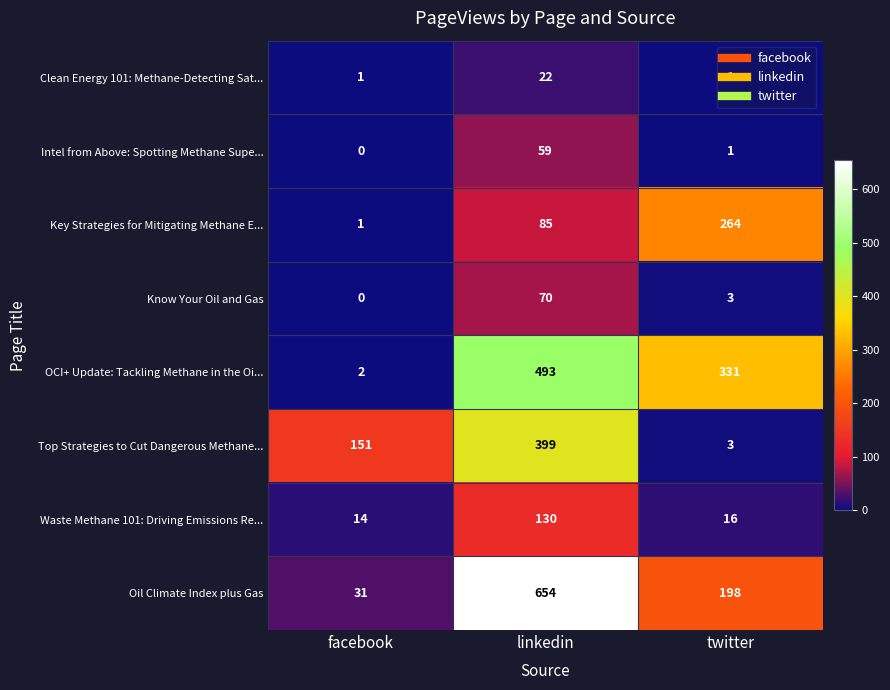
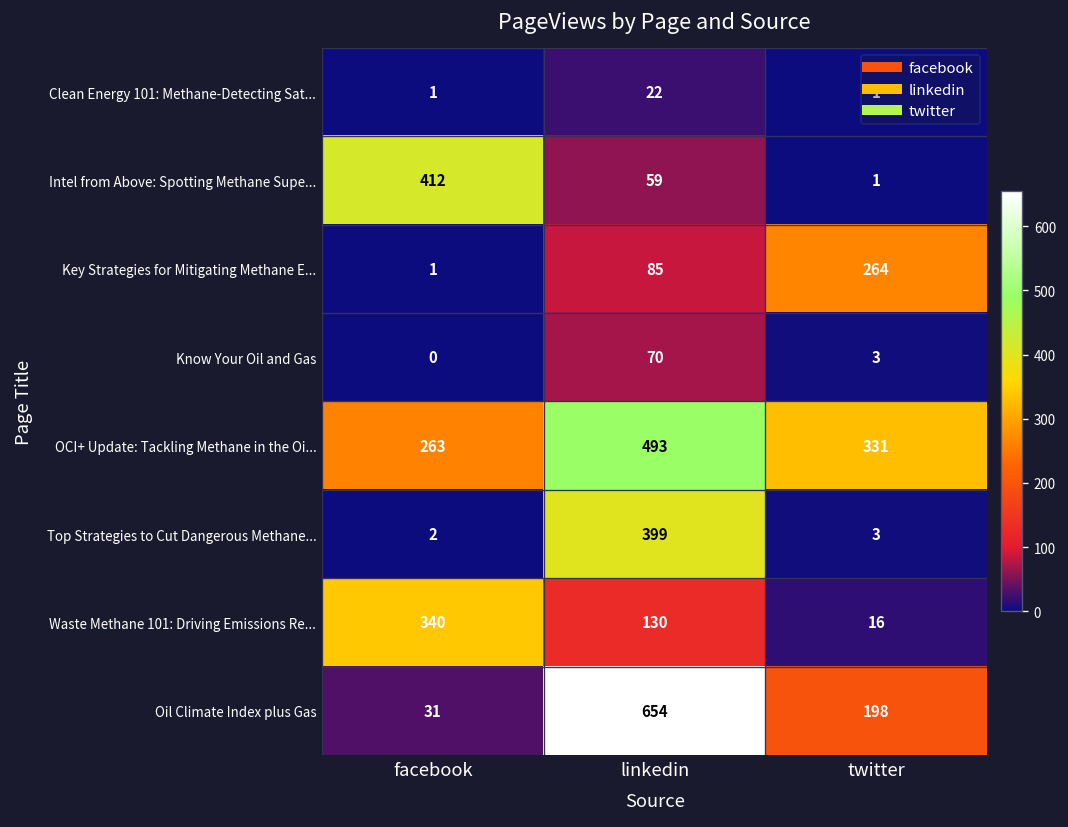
Intel from Above: Spotting Methane Supe..., facebook: 0 -> 412
OCI+ Update: Tackling Methane in the Oi..., facebook: 2 -> 263
Top Strategies to Cut Dangerous Methane..., facebook: 151 -> 2
Waste Methane 101: Driving Emissions Re..., facebook: 14 -> 340
